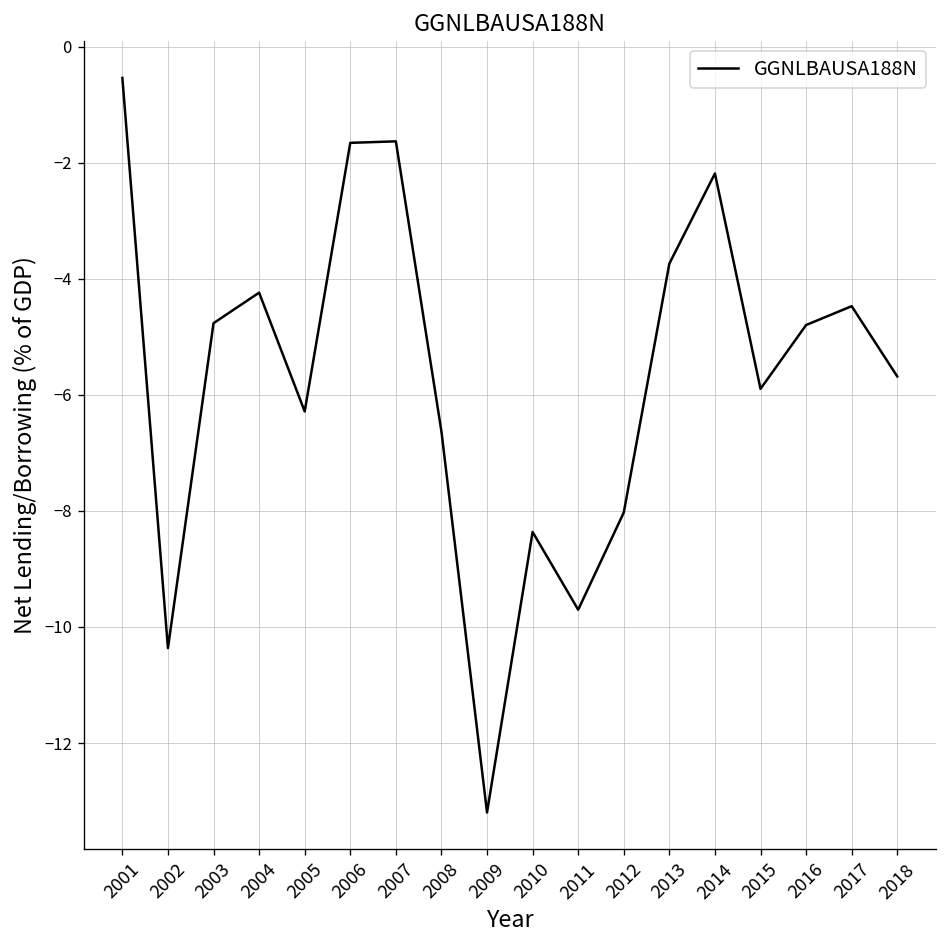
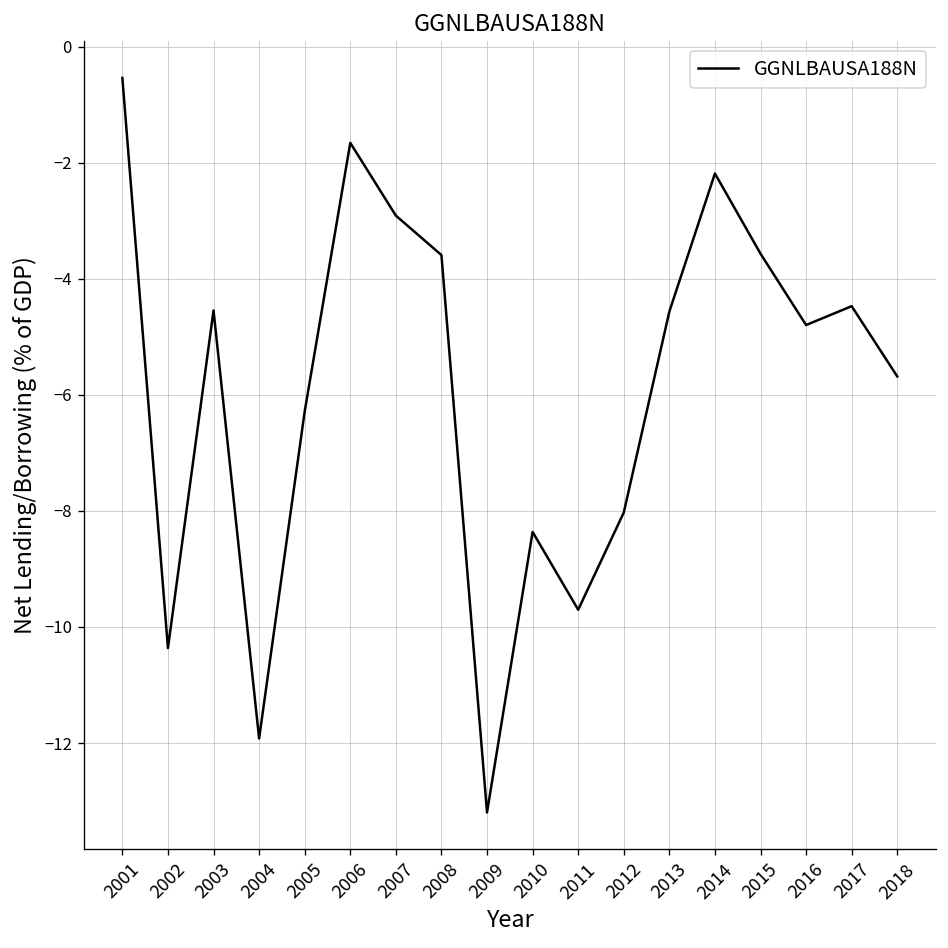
2003: -4.8 -> -4.5
2004: -4.2 -> -11.9
2007: -1.6 -> -2.9
2008: -6.6 -> -3.6
2013: -3.7 -> -4.6
2015: -5.9 -> -3.6
